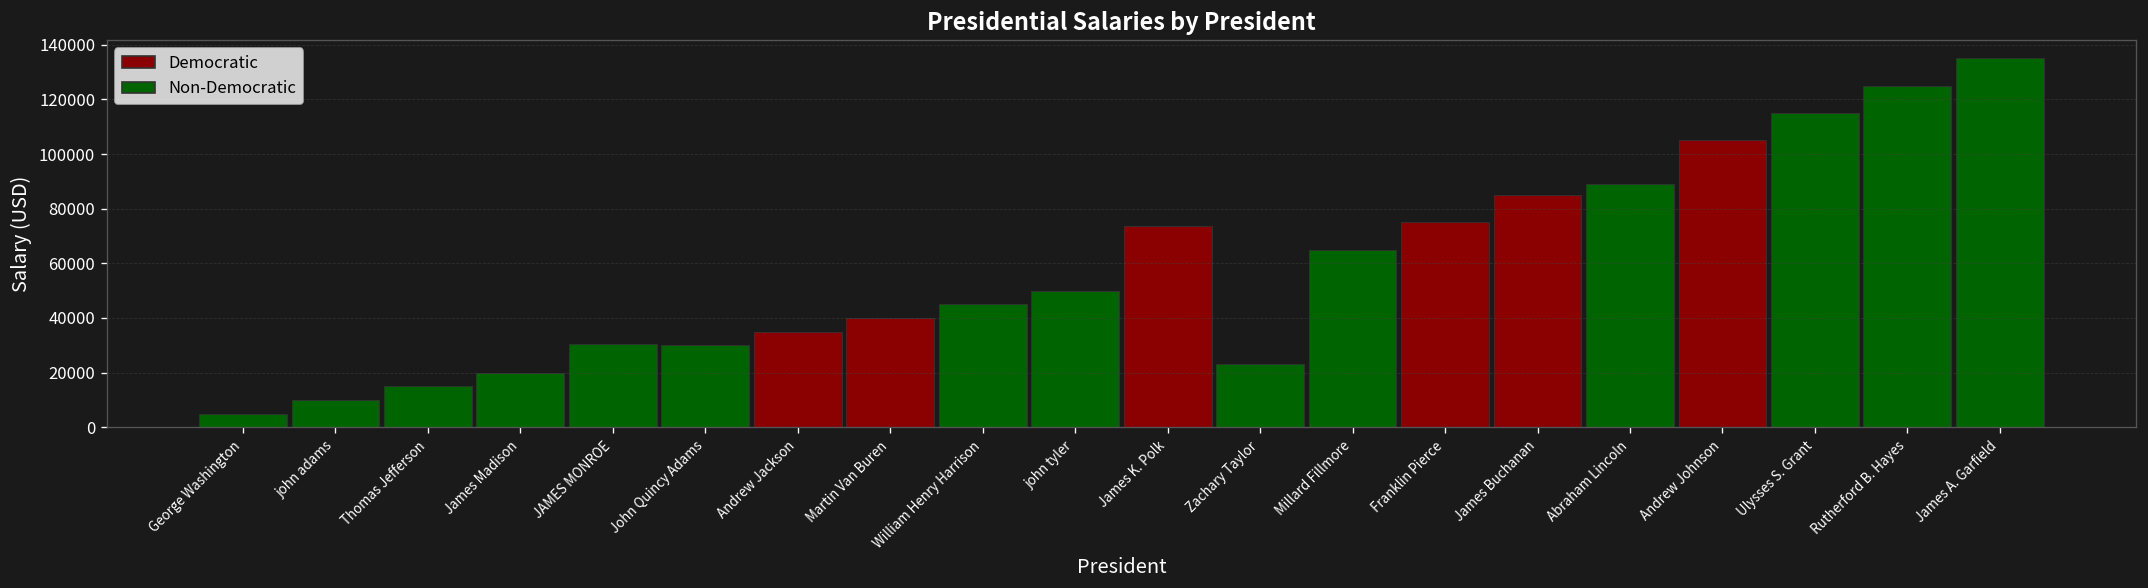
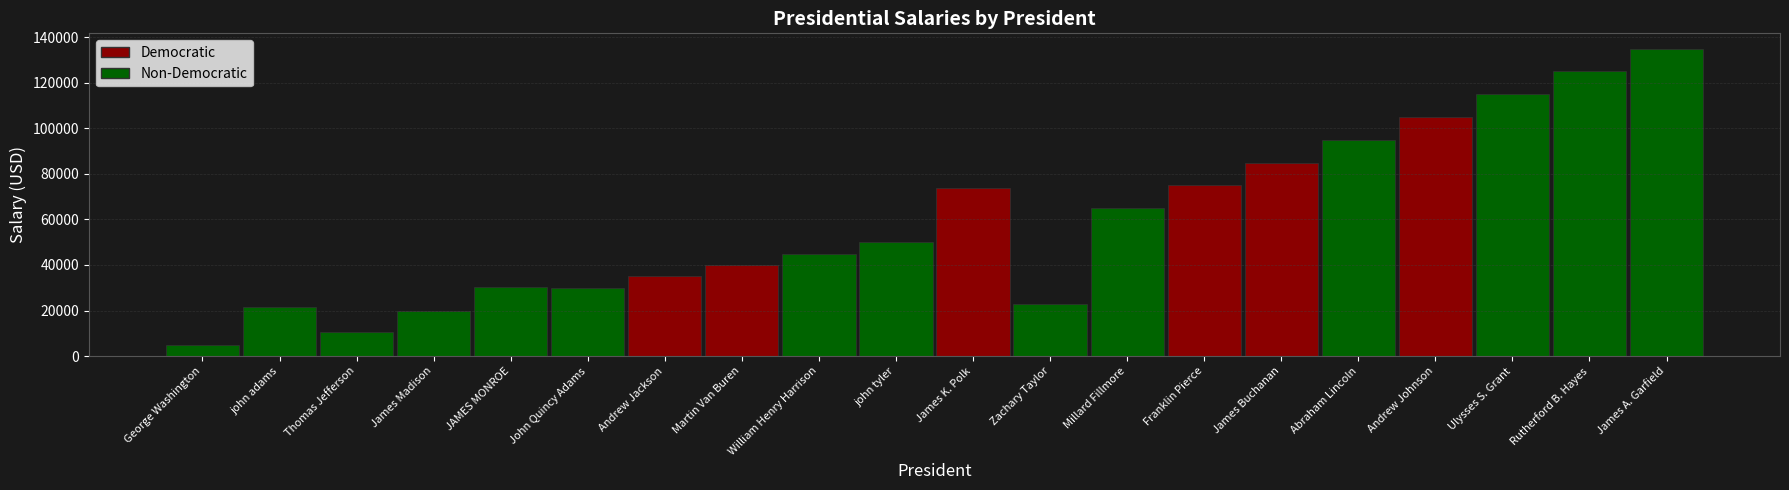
john adams: 10000 -> 22000
Thomas Jefferson: 15000 -> 11000
Abraham Lincoln: 89000 -> 95000
